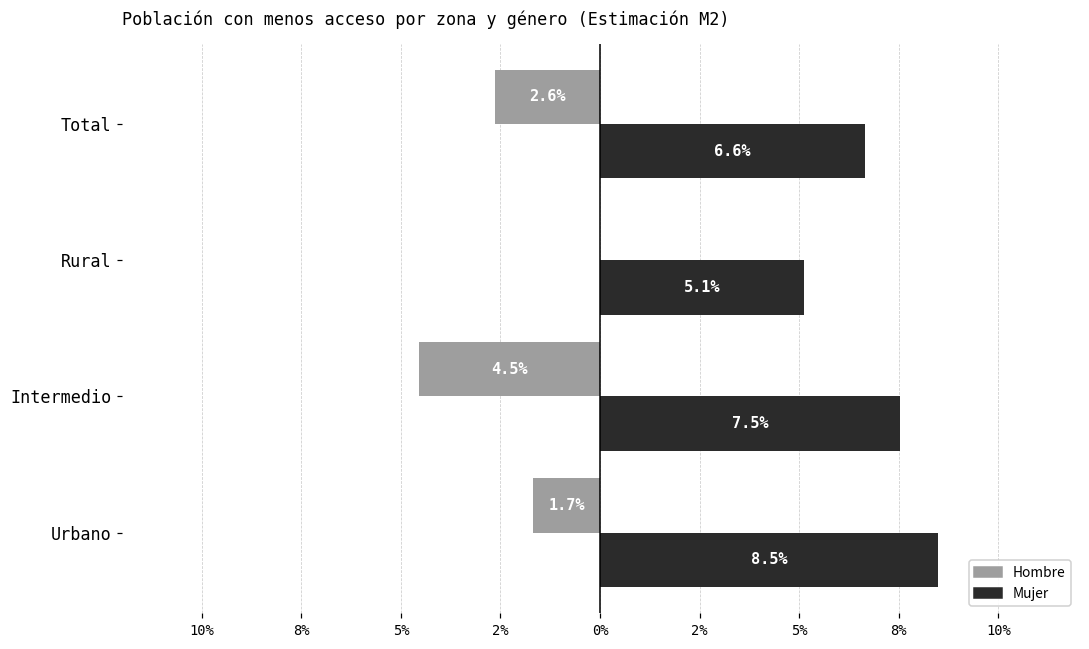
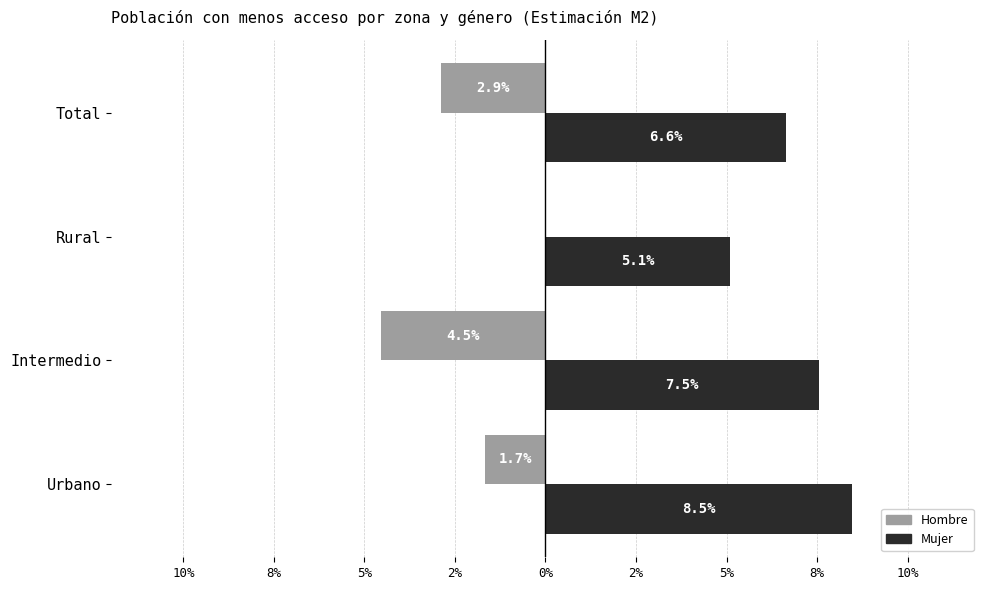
Hombre, Total: 2.6% -> 2.9%
